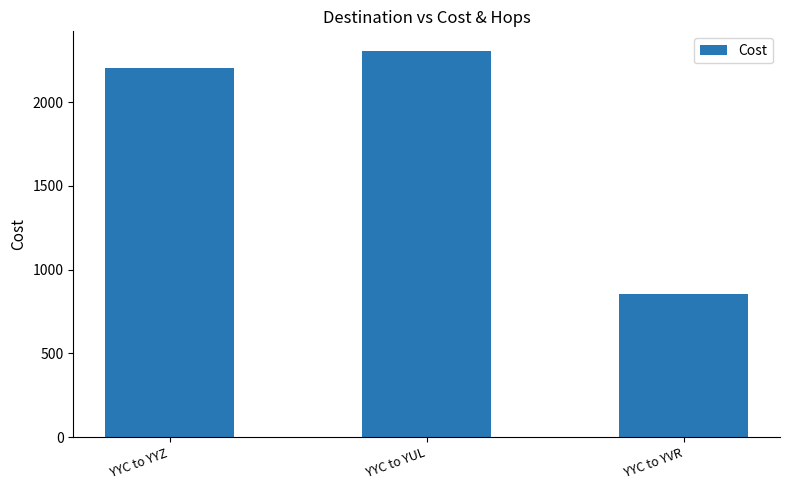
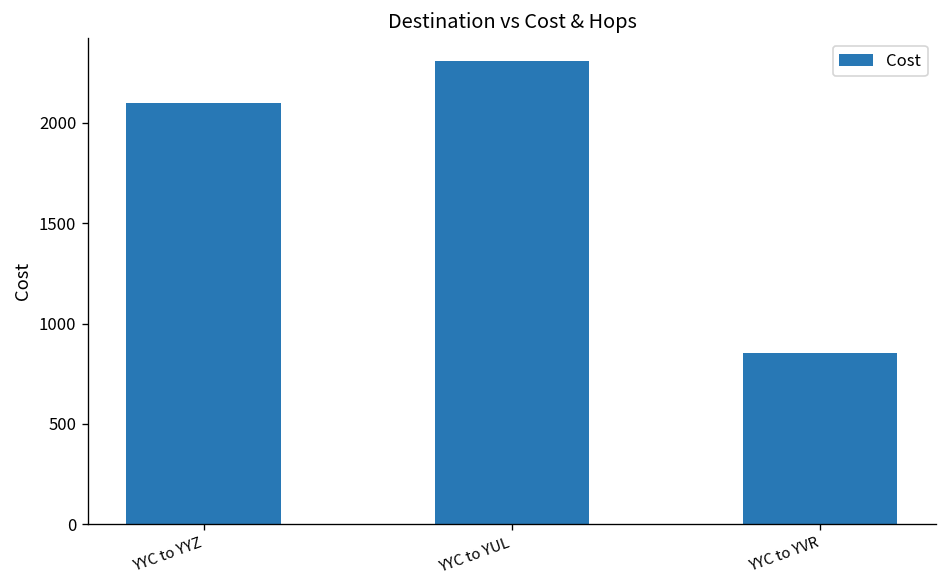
YYC to YYZ: 2210 -> 2100
